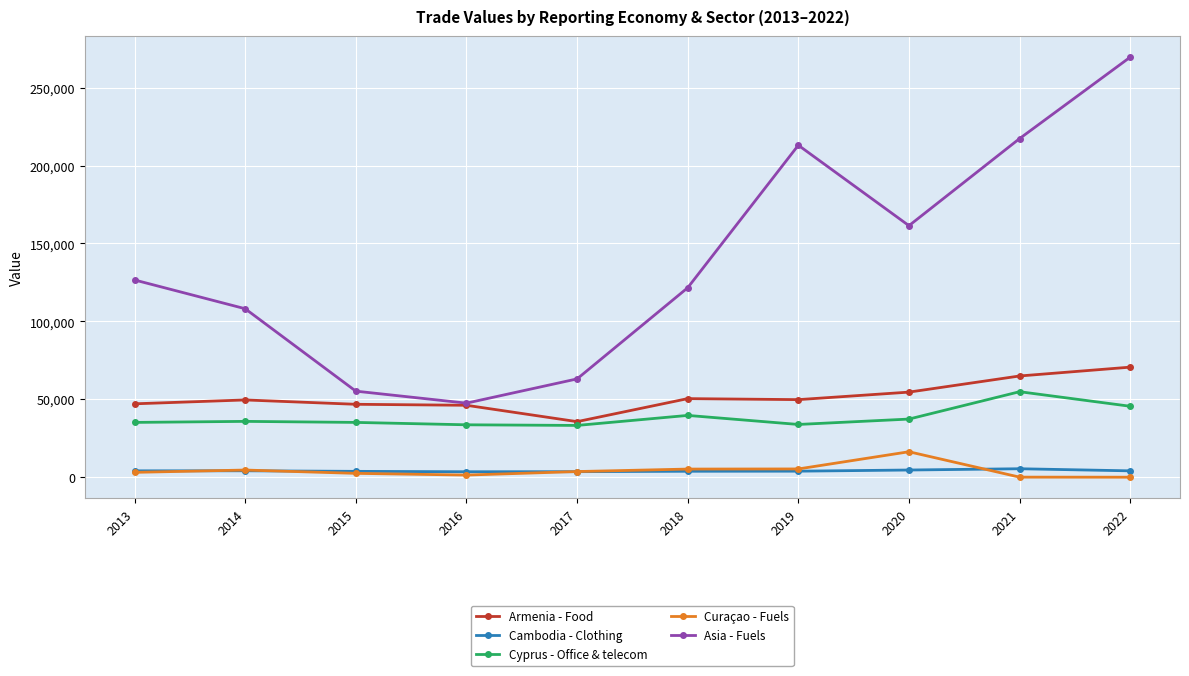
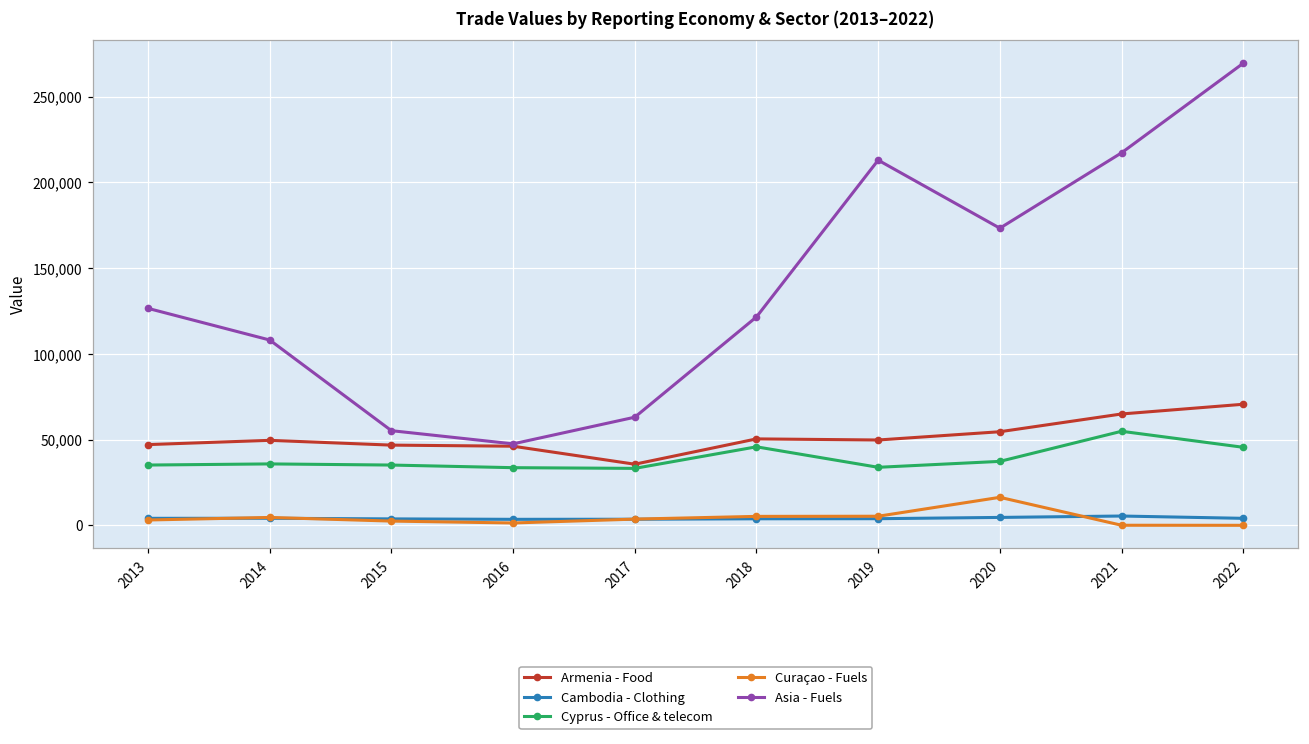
Cyprus - Office & telecom, 2018: 40,000 -> 46,000
Asia - Fuels, 2020: 161,000 -> 173,000
